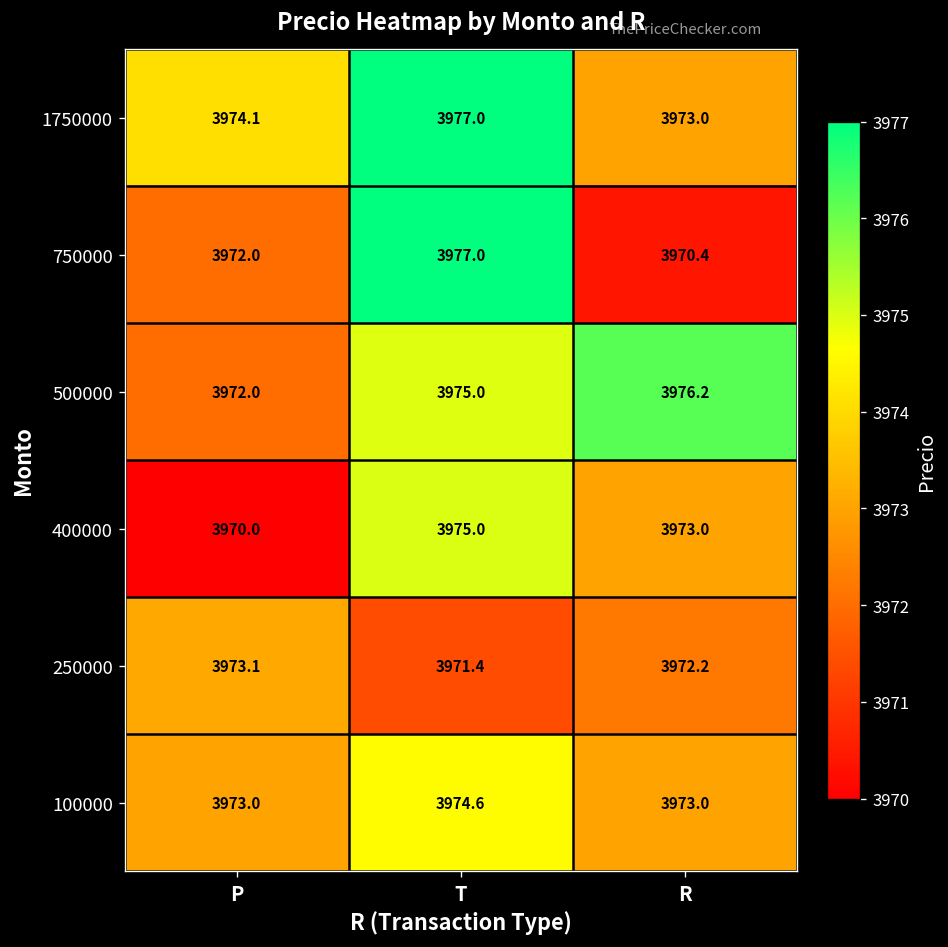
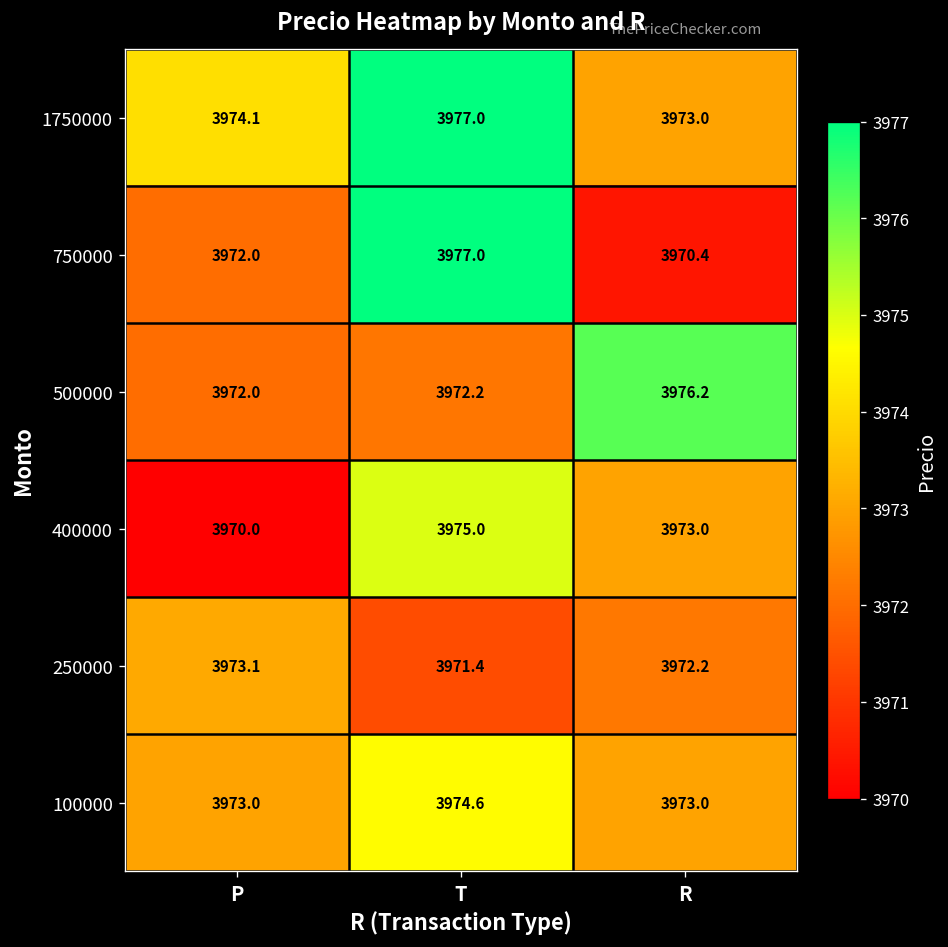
500000, T: 3975.0 -> 3972.2
